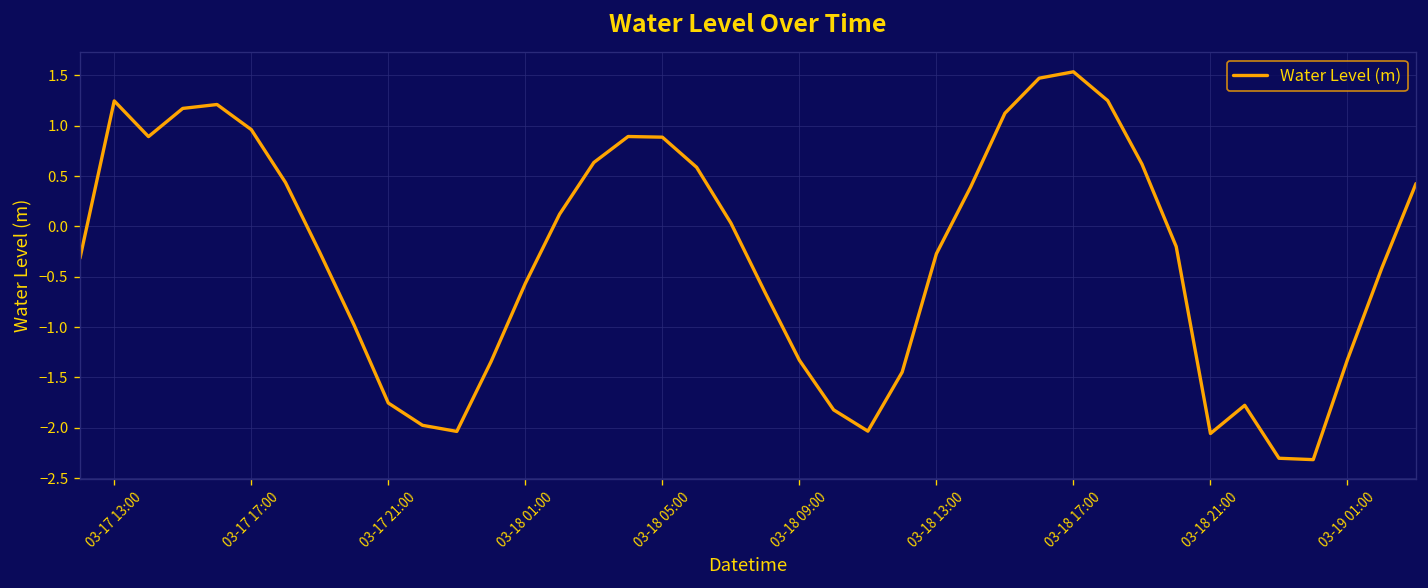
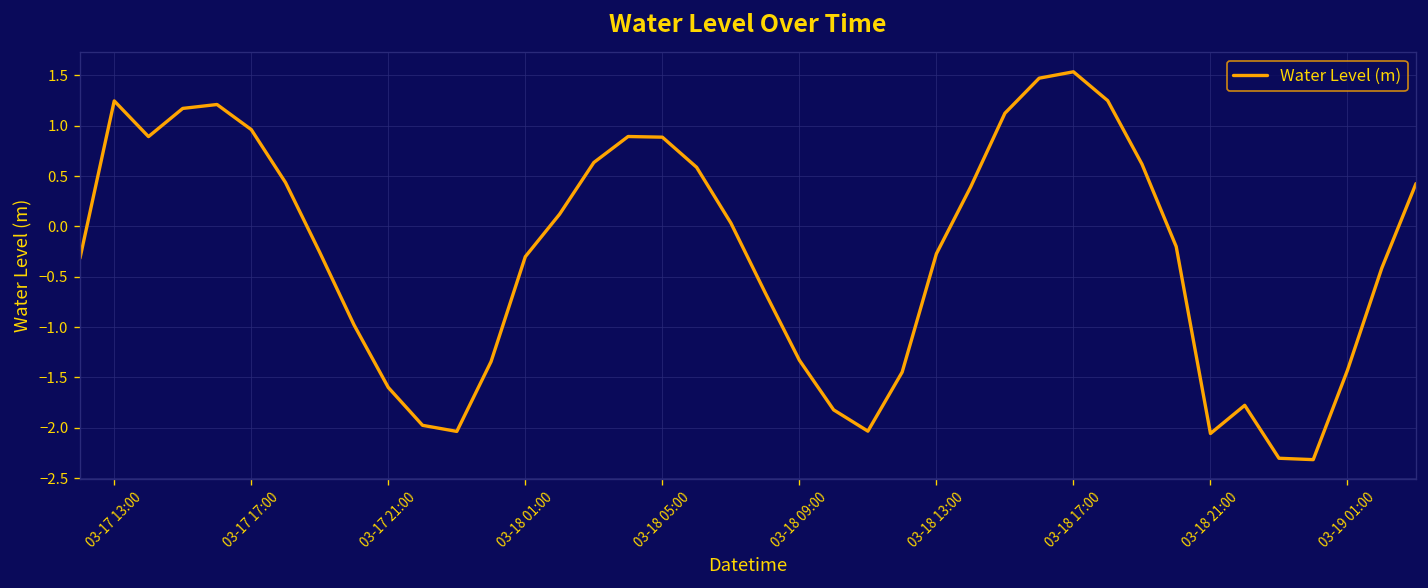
03-17 21:00: -1.8 -> -1.6
03-18 01:00: -0.6 -> -0.3
03-19 01:00: -1.3 -> -1.4
